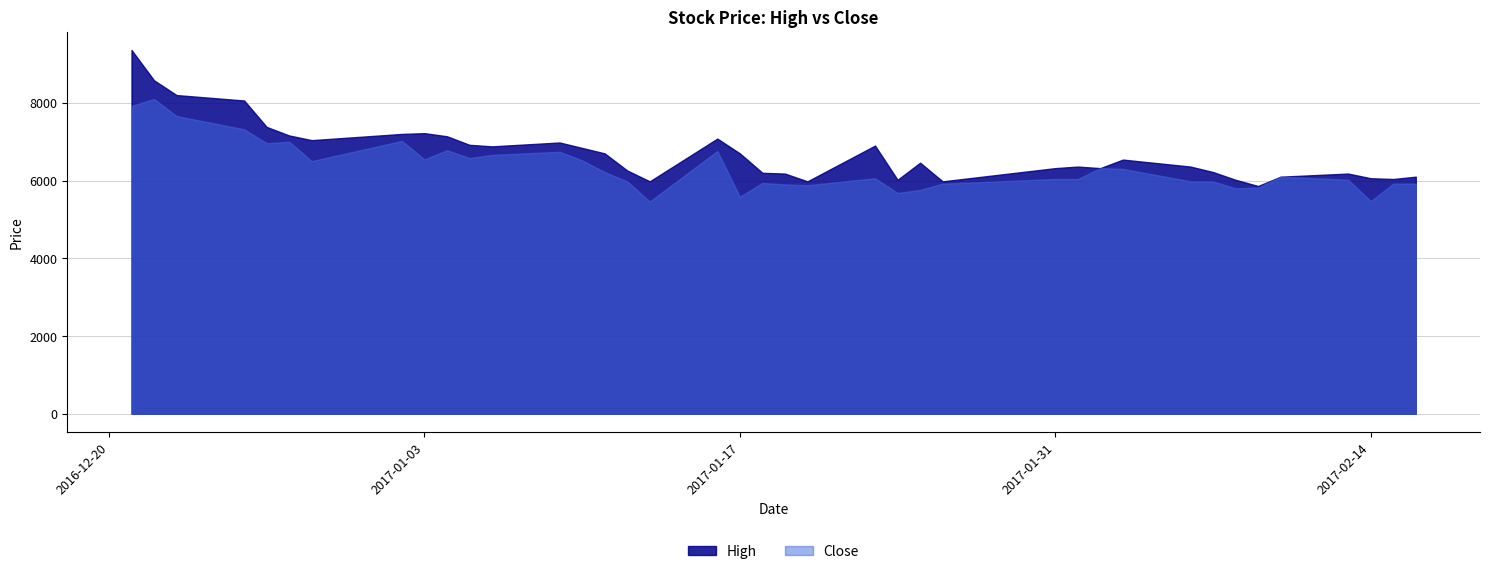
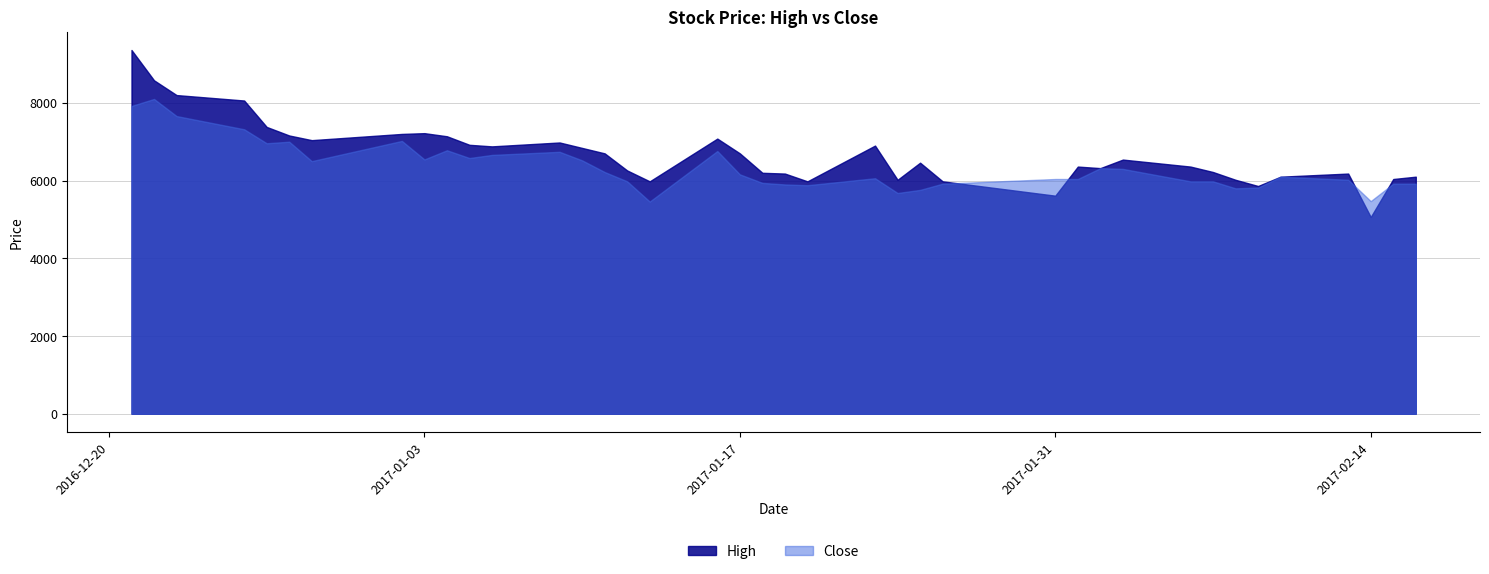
Close, 2017-01-17: 5600 -> 6200
High, 2017-01-31: 6300 -> 5600
High, 2017-02-14: 6100 -> 5100
